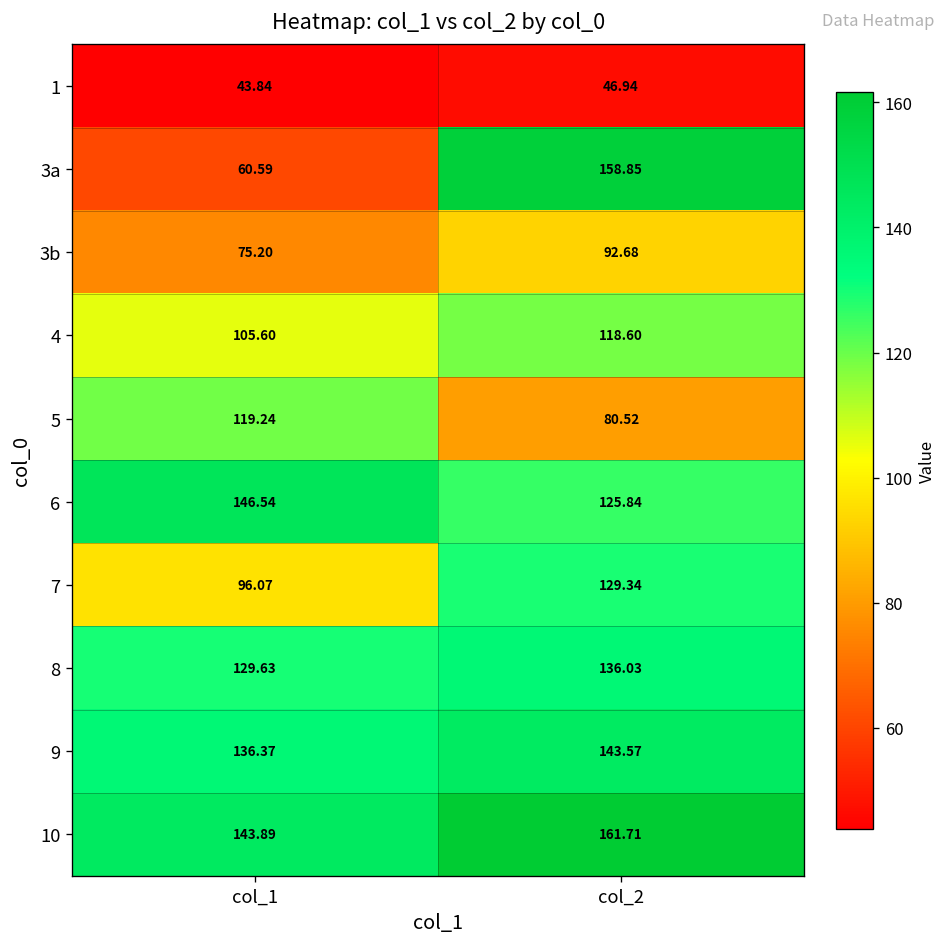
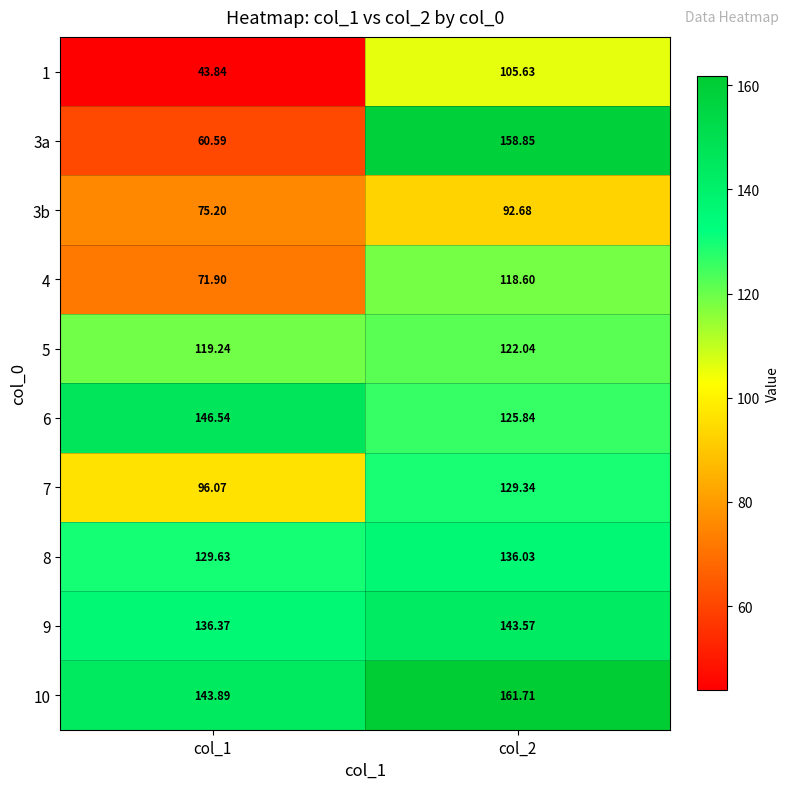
1, col_2: 46.94 -> 105.63
4, col_1: 105.60 -> 71.90
5, col_2: 80.52 -> 122.04
